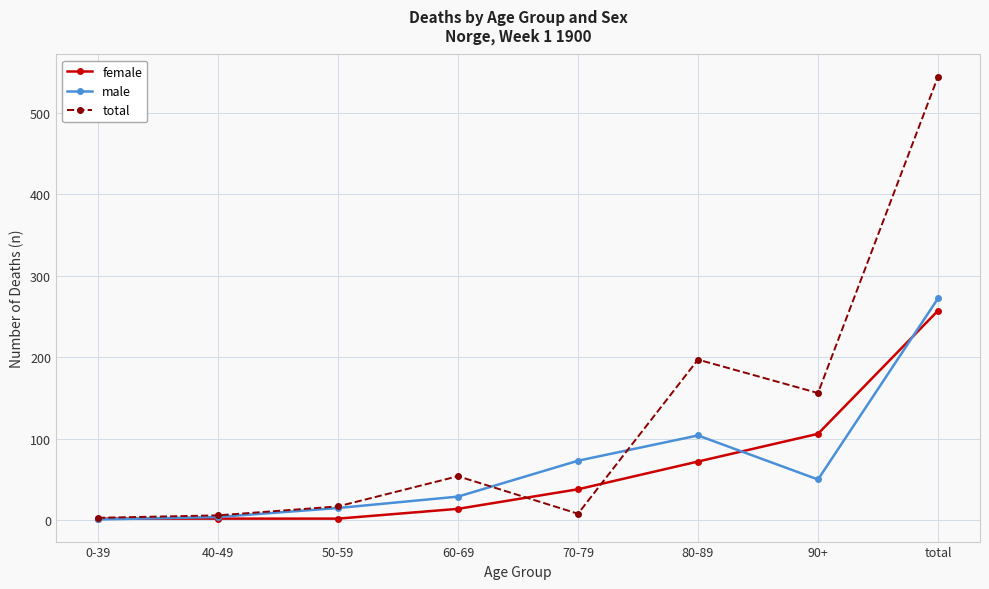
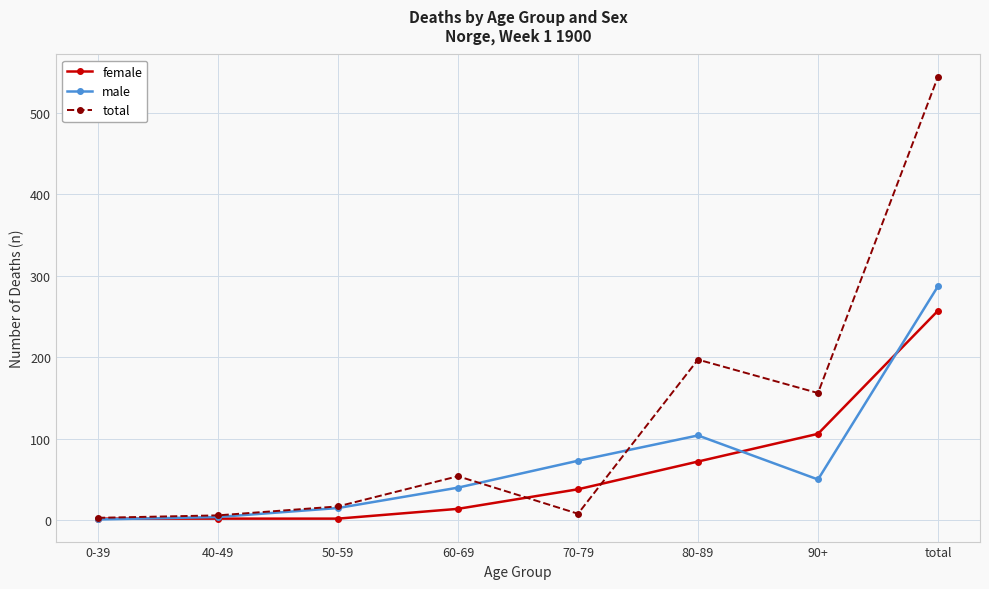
male, 60-69: 30 -> 40
male, total: 270 -> 290
